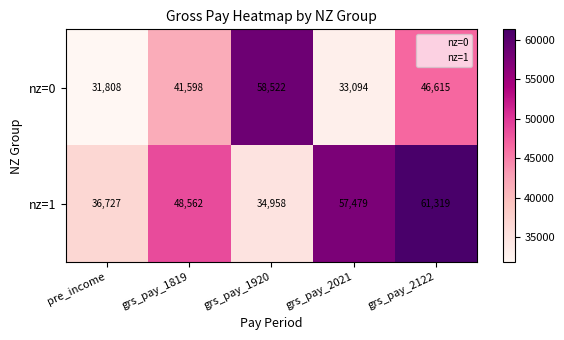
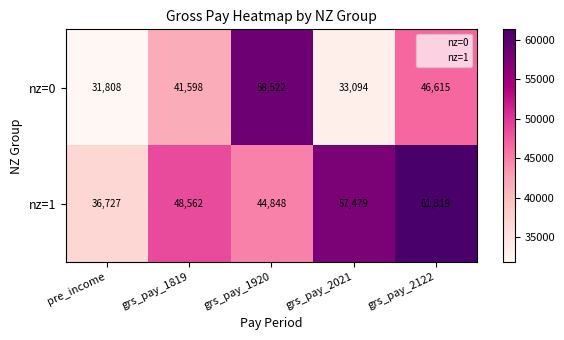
nz=1, grs_pay_1920: 34,958 -> 44,848
